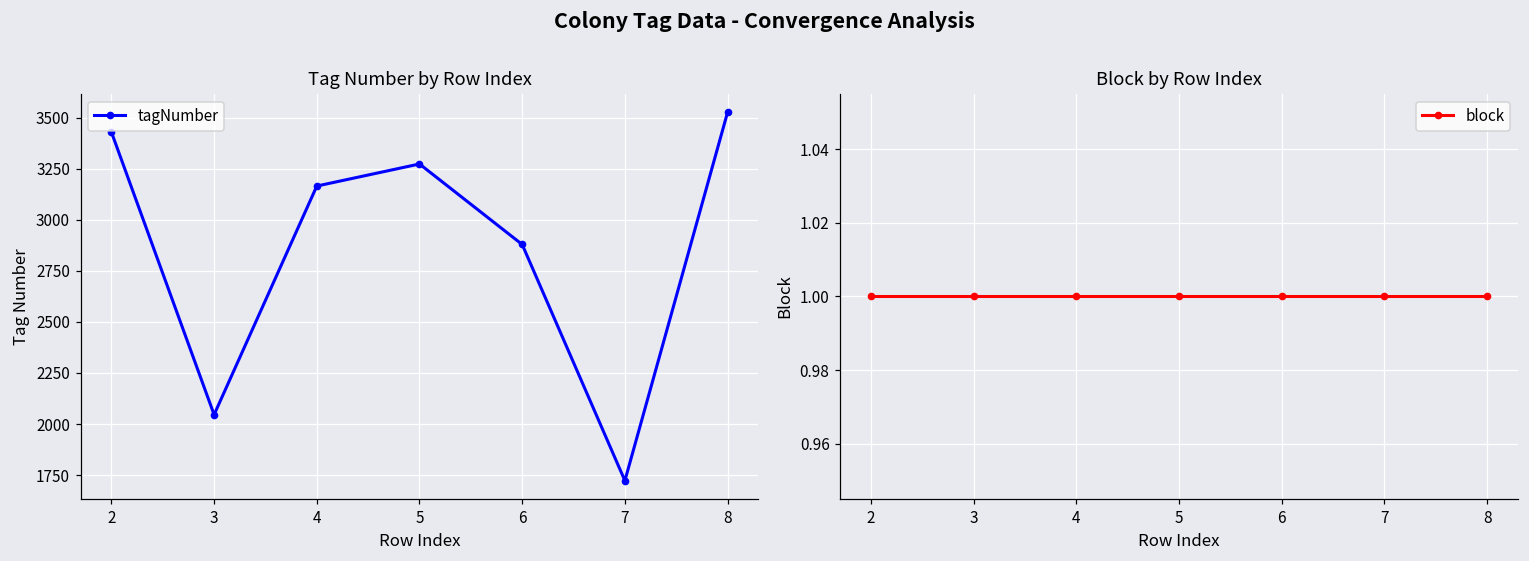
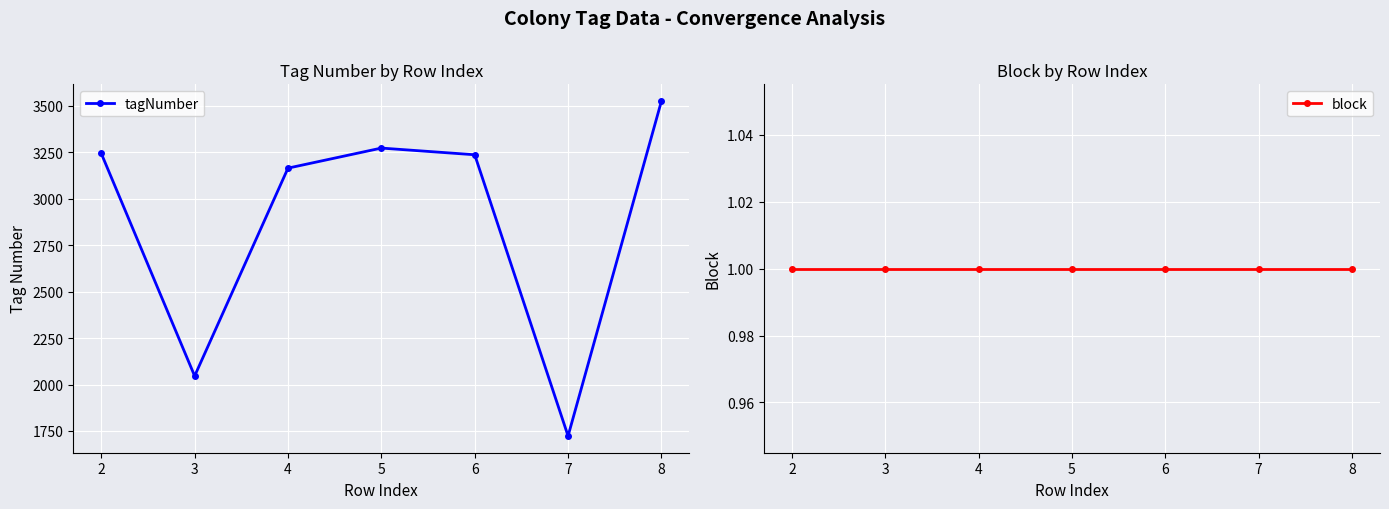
Tag Number by Row Index, 2: 3430 -> 3240
Tag Number by Row Index, 6: 2880 -> 3240
